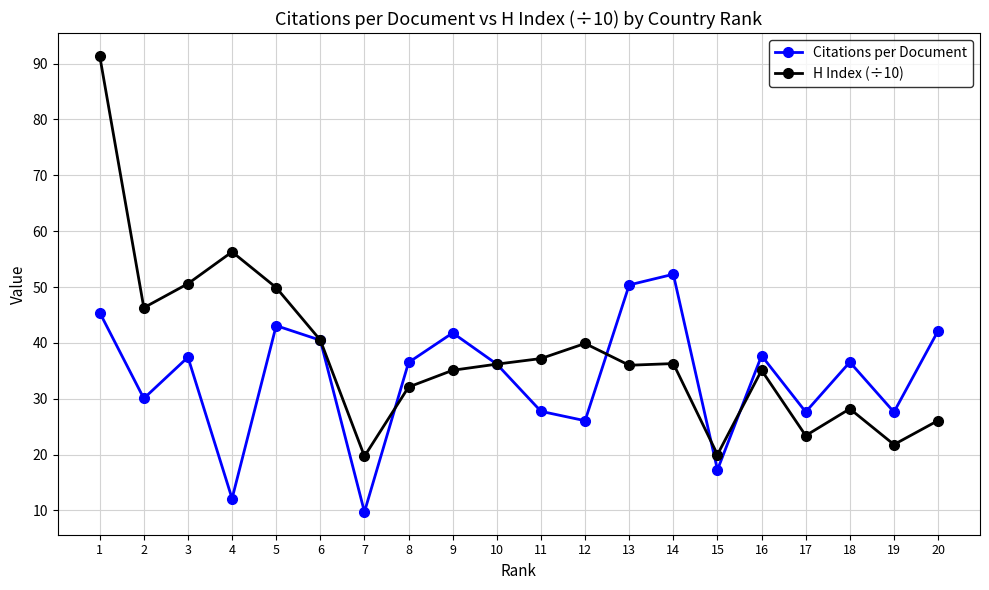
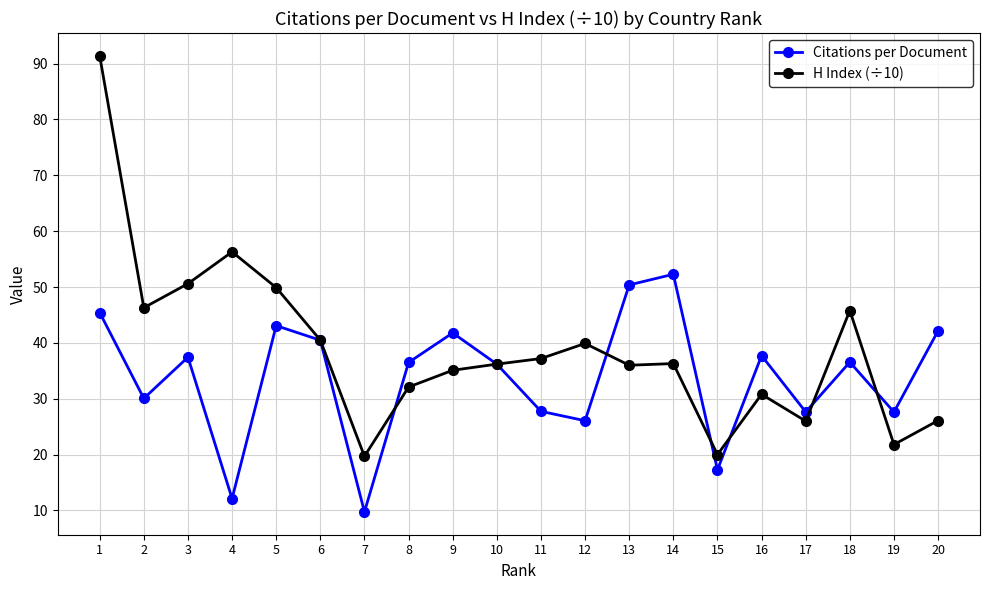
H Index (÷10), 16: 35 -> 31
H Index (÷10), 17: 23 -> 26
H Index (÷10), 18: 28 -> 46
